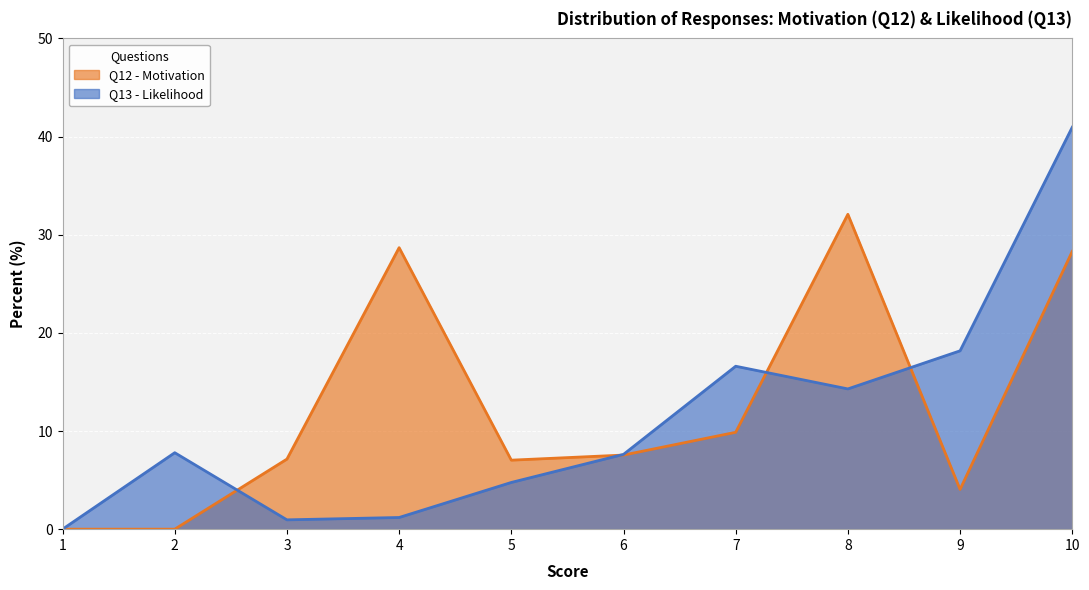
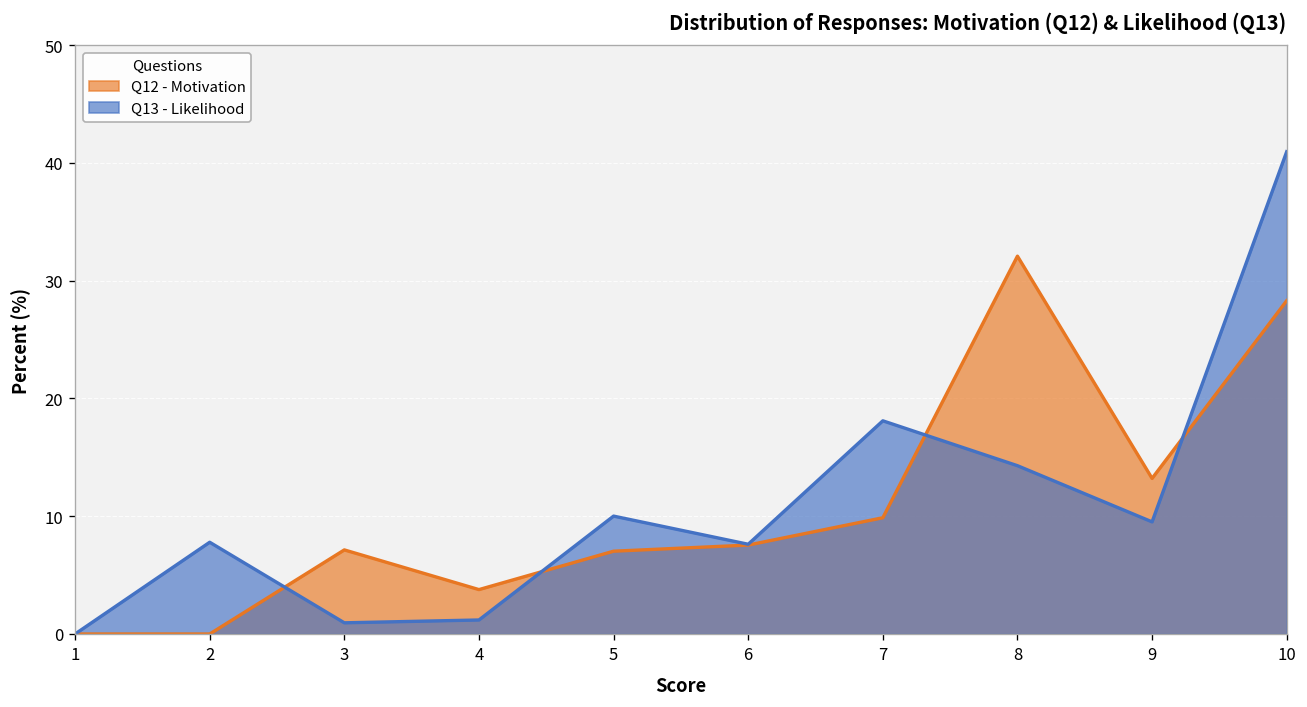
Q12 - Motivation, 4: 29 -> 4
Q13 - Likelihood, 5: 5 -> 10
Q13 - Likelihood, 7: 17 -> 18
Q12 - Motivation, 9: 4 -> 13
Q13 - Likelihood, 9: 18 -> 10
